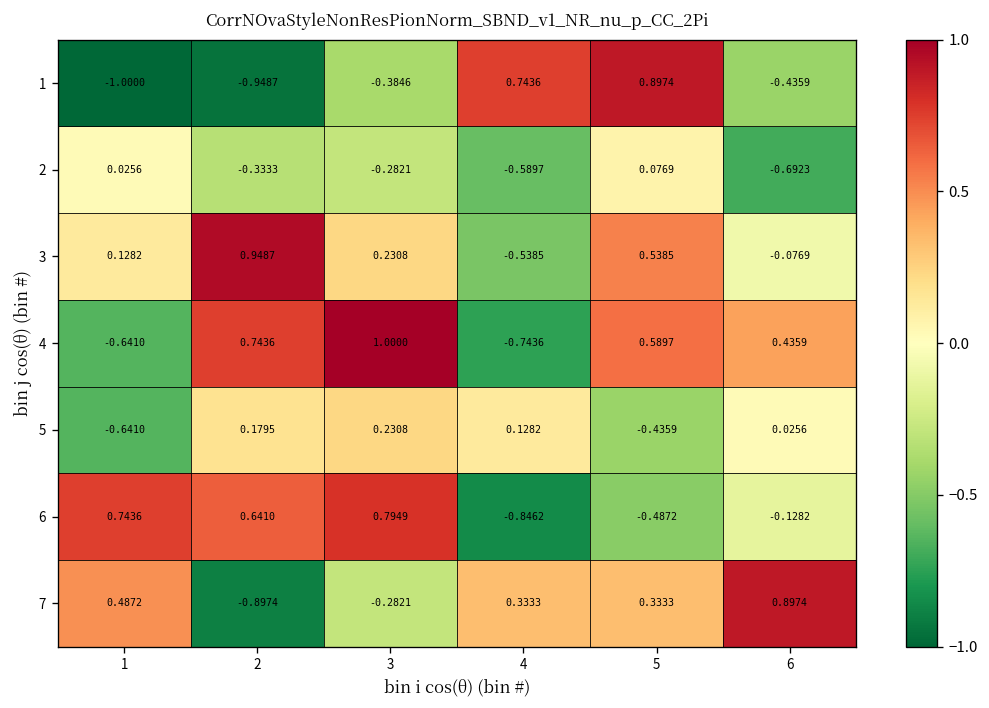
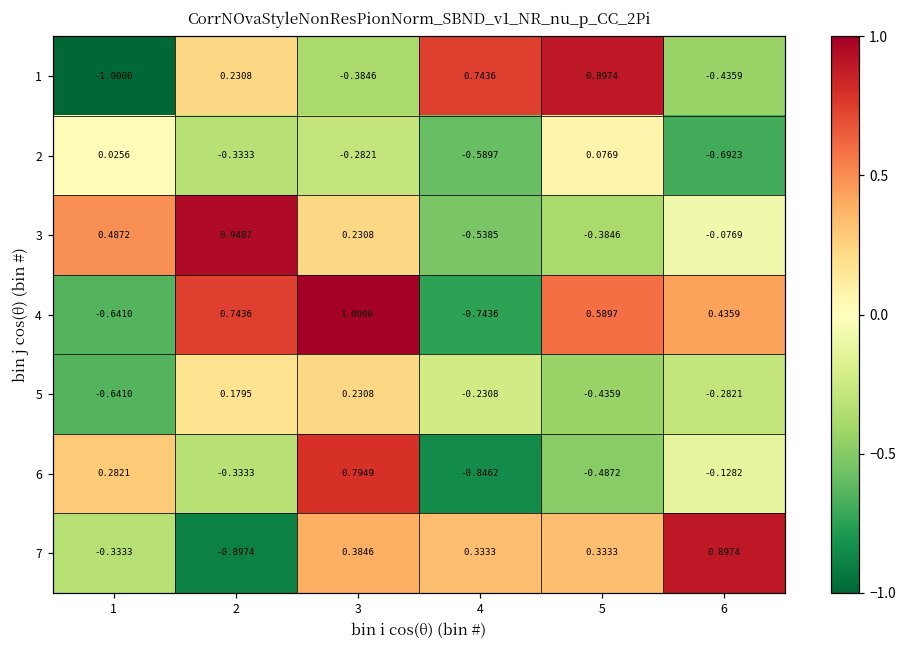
1, 2: -0.9487 -> 0.2308
3, 1: 0.1282 -> 0.4872
3, 5: 0.5385 -> -0.3846
5, 4: 0.1282 -> -0.2308
5, 6: 0.0256 -> -0.2821
6, 1: 0.7436 -> 0.2821
6, 2: 0.6410 -> -0.3333
7, 1: 0.4872 -> -0.3333
7, 3: -0.2821 -> 0.3846
